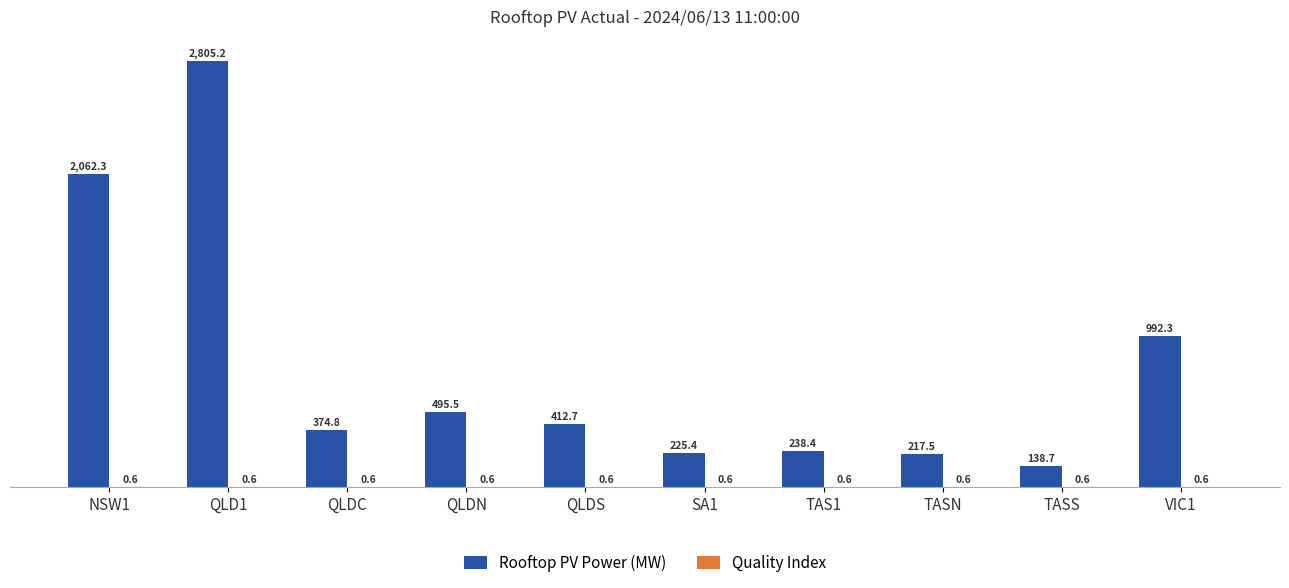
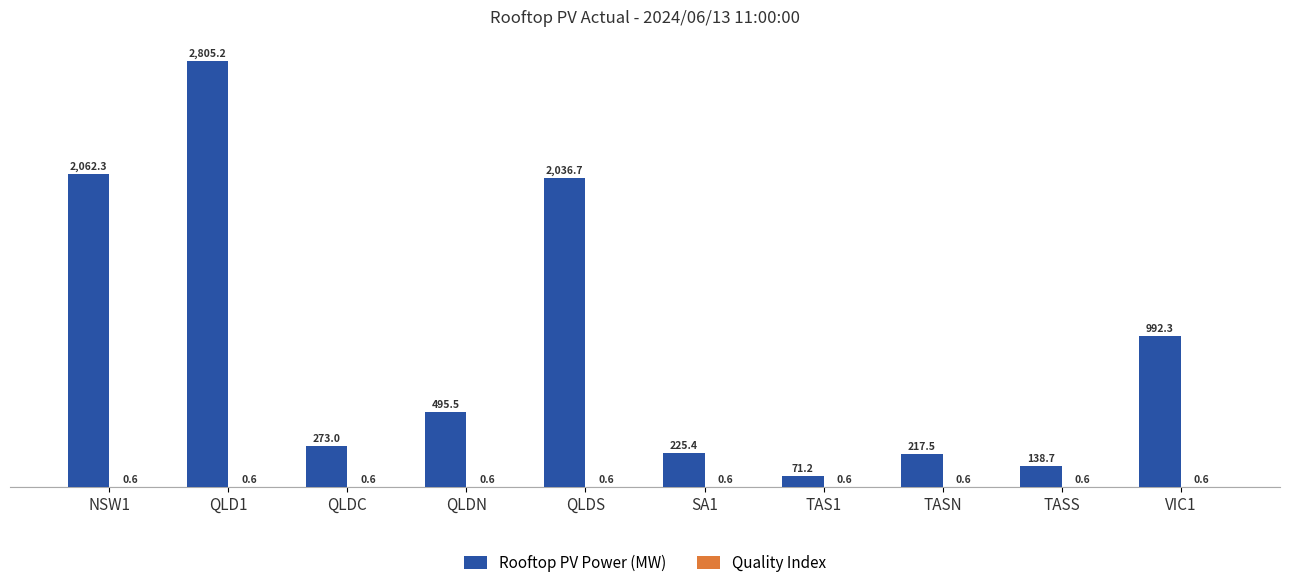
Rooftop PV Power (MW), QLDC: 374.8 -> 273.0
Rooftop PV Power (MW), QLDS: 412.7 -> 2,036.7
Rooftop PV Power (MW), TAS1: 238.4 -> 71.2
